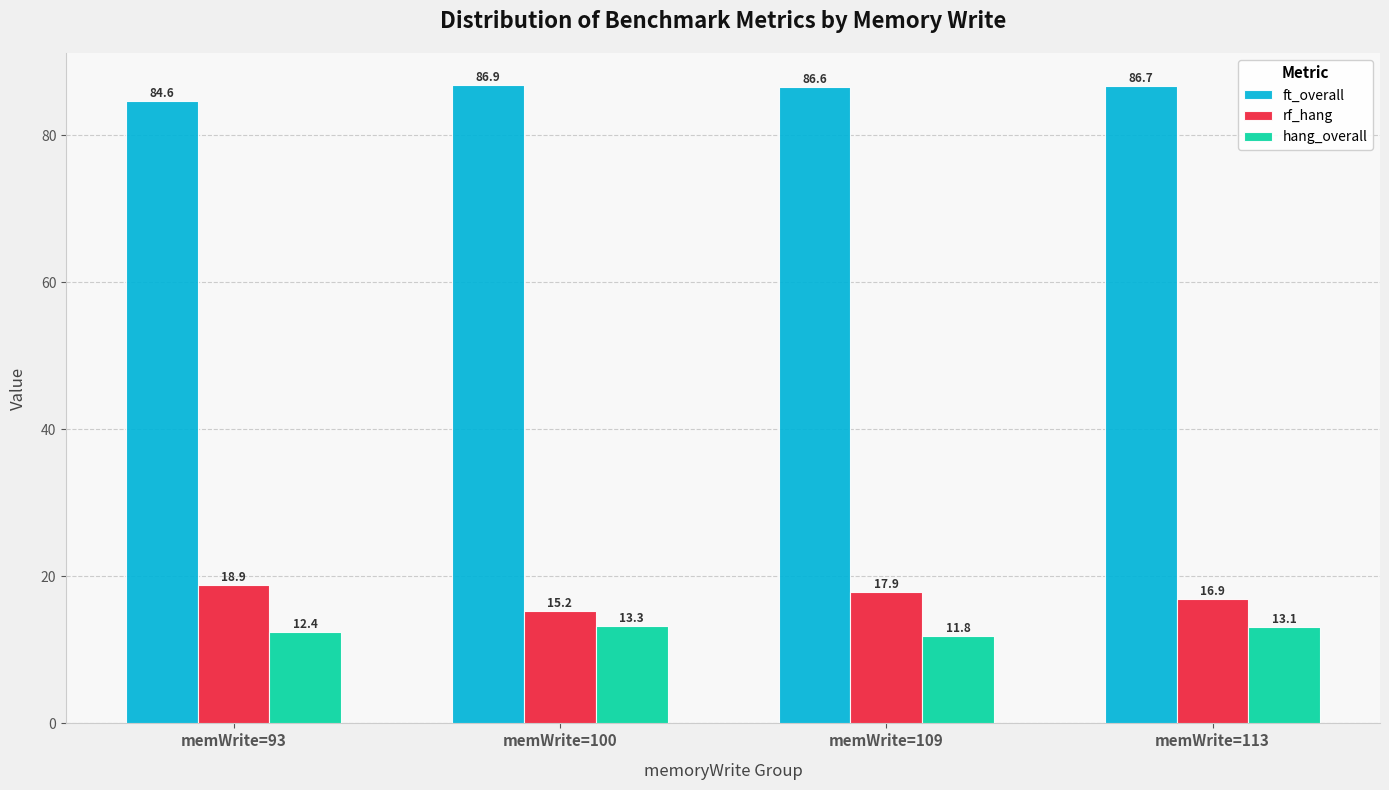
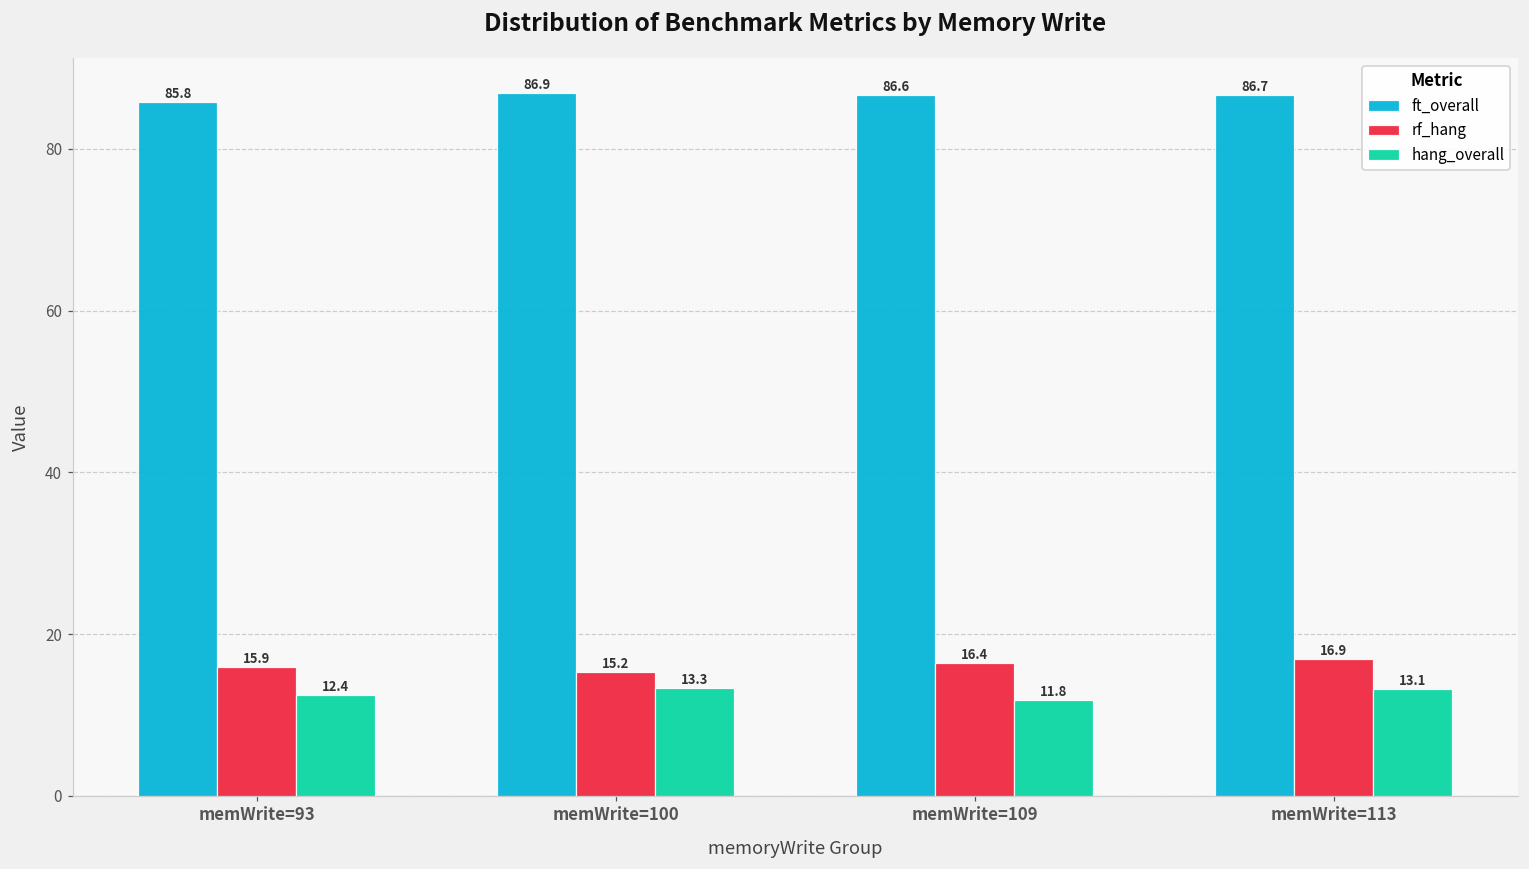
ft_overall, memWrite=93: 84.6 -> 85.8
rf_hang, memWrite=93: 18.9 -> 15.9
rf_hang, memWrite=109: 17.9 -> 16.4
